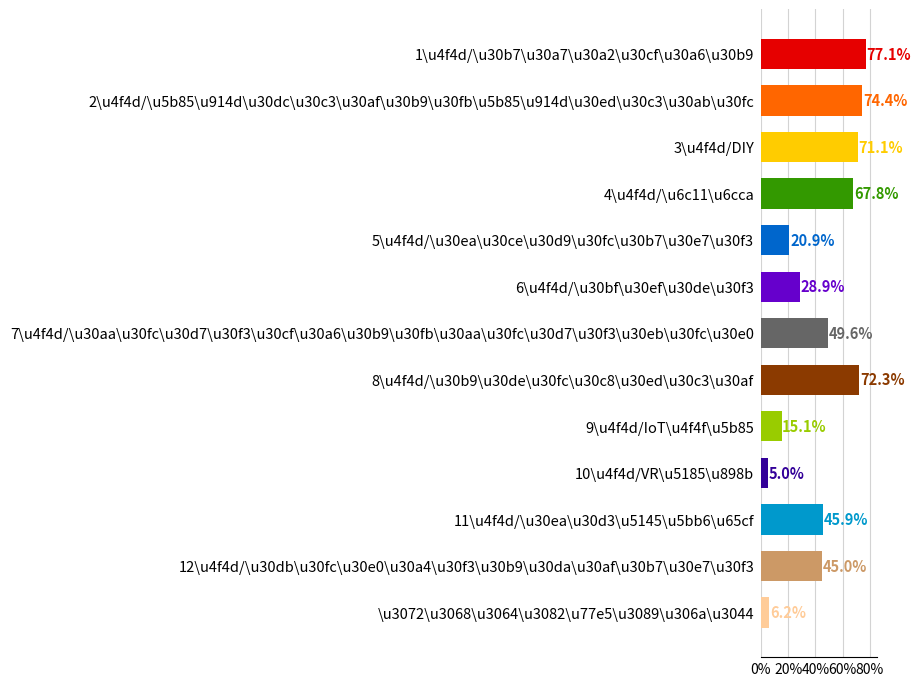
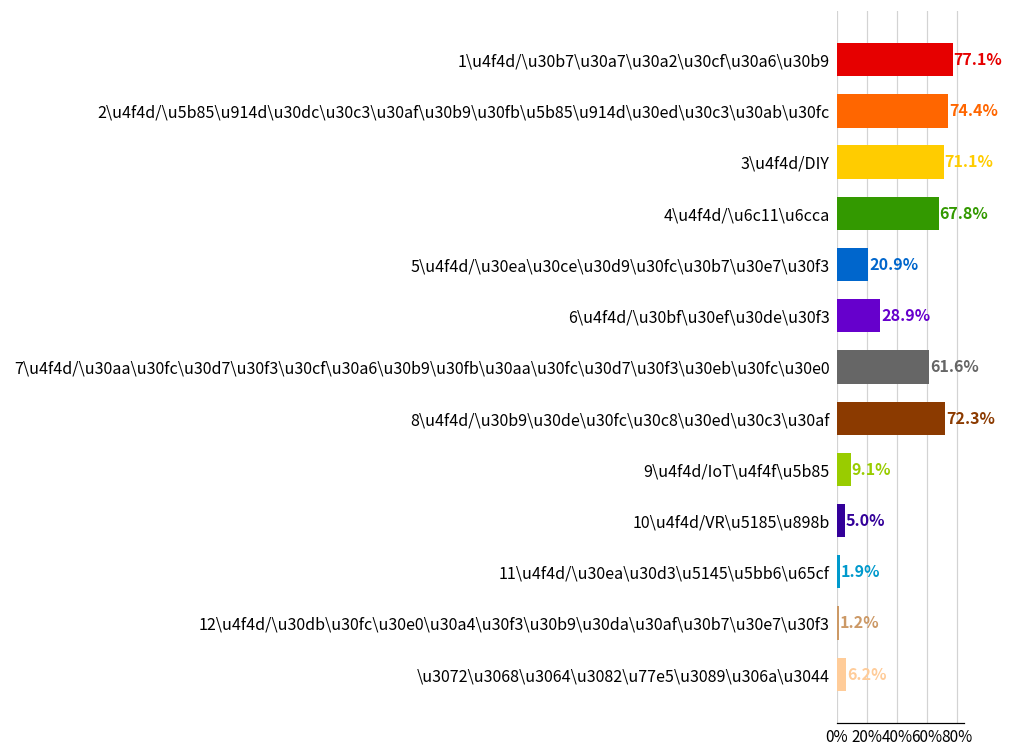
7\u4f4d/\u30aa\u30fc\u30d7\u30f3\u30cf\u30a6\u30b9\u30fb\u30aa\u30fc\u30d7\u30f3\u30eb\u30fc\u30e0: 49.6% -> 61.6%
9\u4f4d/IoT\u4f4f\u5b85: 15.1% -> 9.1%
11\u4f4d/\u30ea\u30d3\u5145\u5bb6\u65cf: 45.9% -> 1.9%
12\u4f4d/\u30db\u30fc\u30e0\u30a4\u30f3\u30b9\u30da\u30af\u30b7\u30e7\u30f3: 45.0% -> 1.2%
